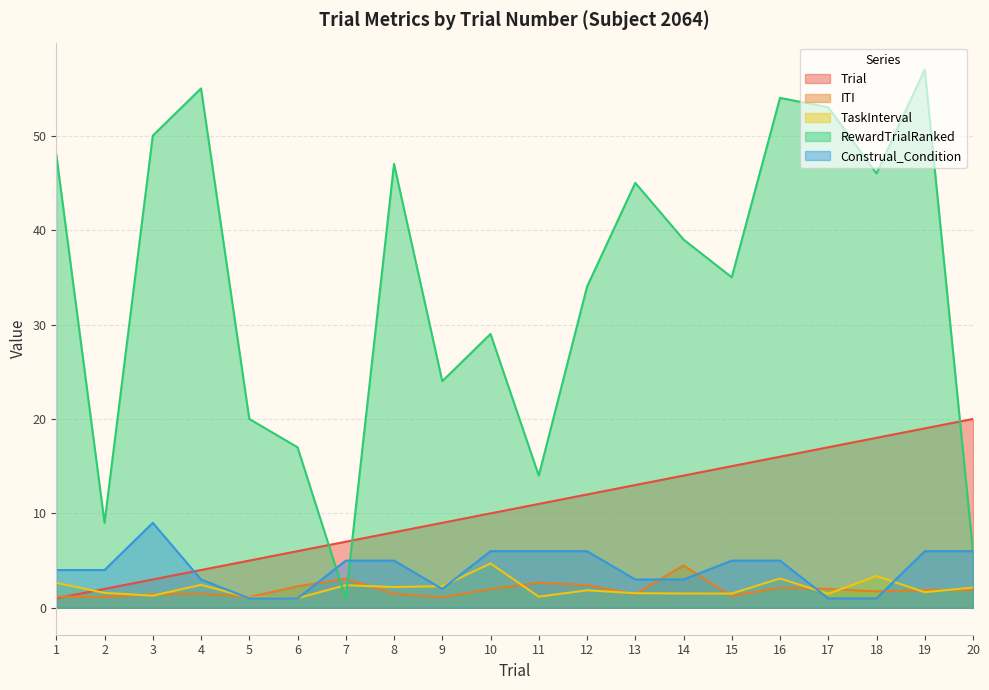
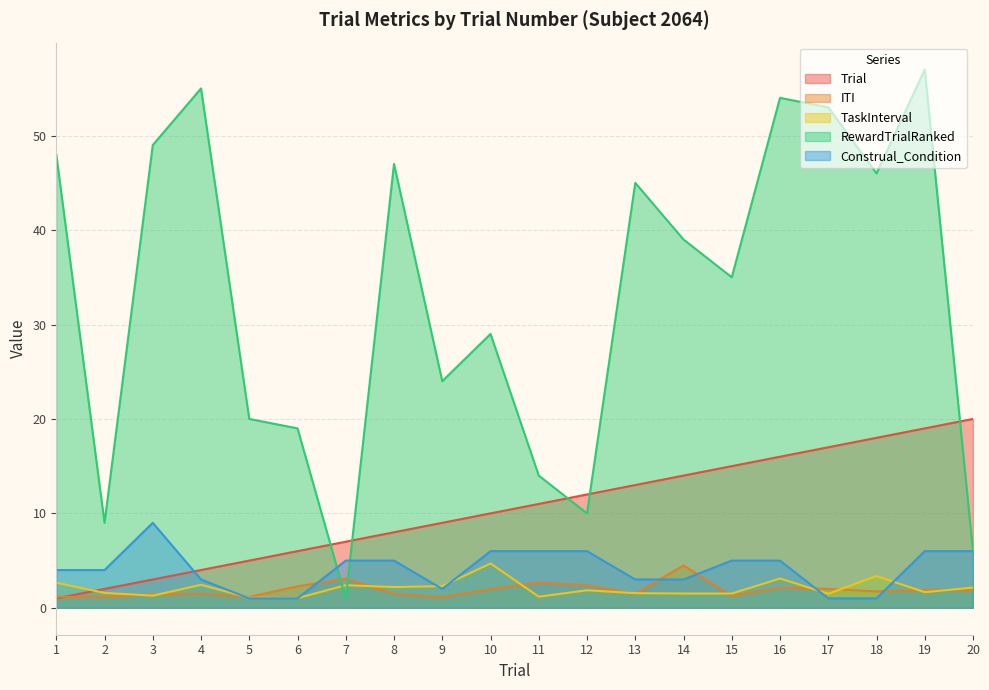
RewardTrialRanked, 3: 50 -> 49
RewardTrialRanked, 6: 17 -> 19
RewardTrialRanked, 12: 34 -> 10
